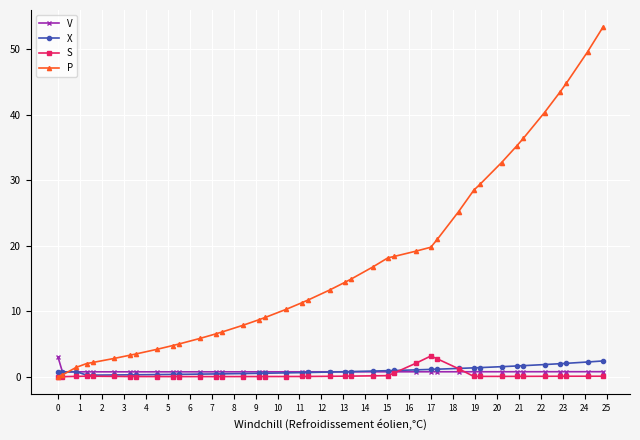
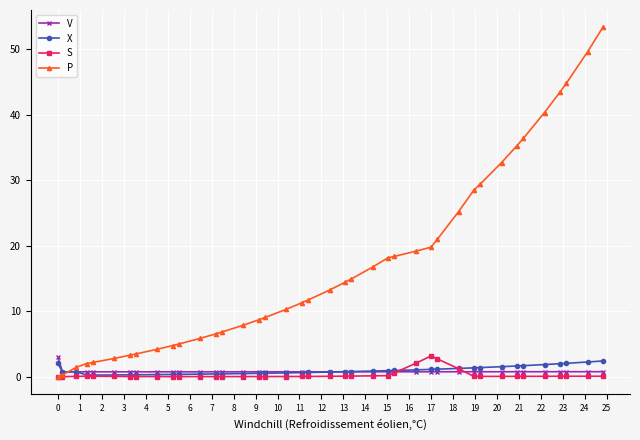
X, 0: 1 -> 2
